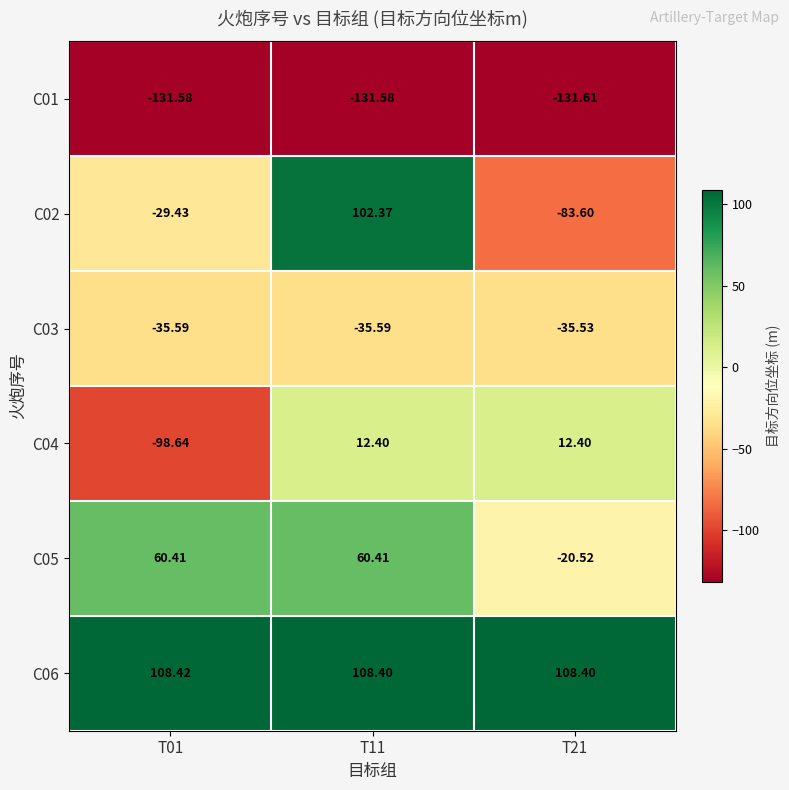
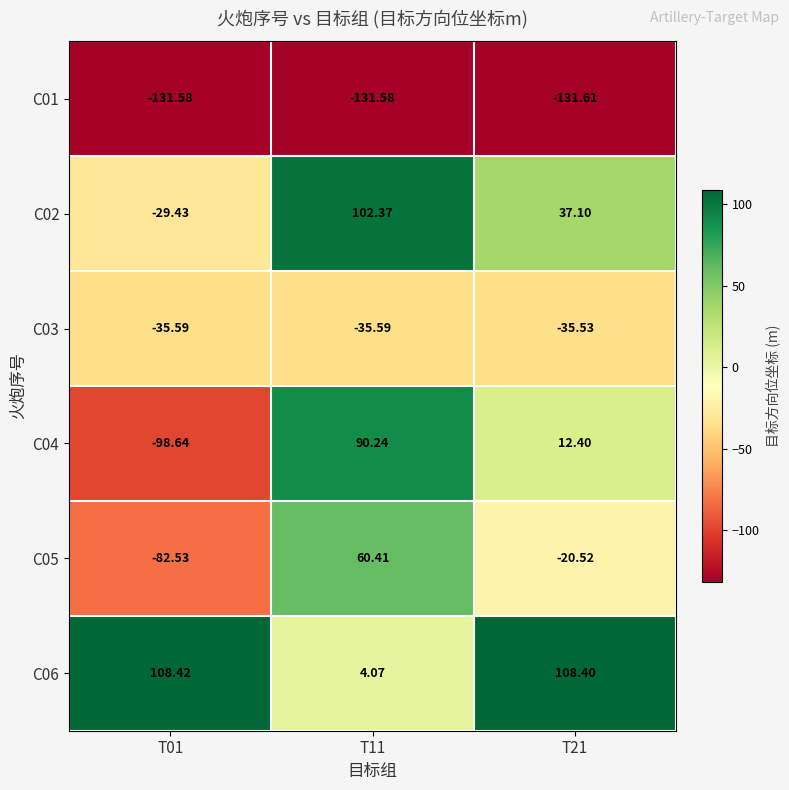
C02, T21: -83.60 -> 37.10
C04, T11: 12.40 -> 90.24
C05, T01: 60.41 -> -82.53
C06, T11: 108.40 -> 4.07
